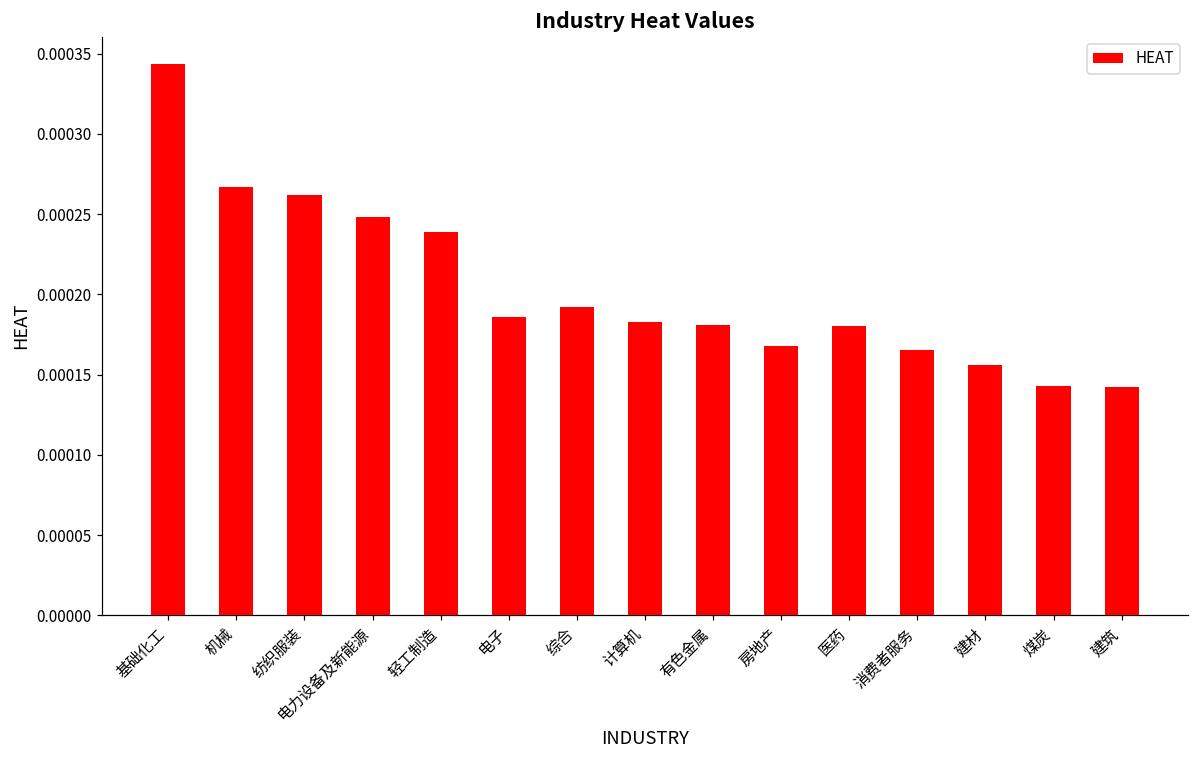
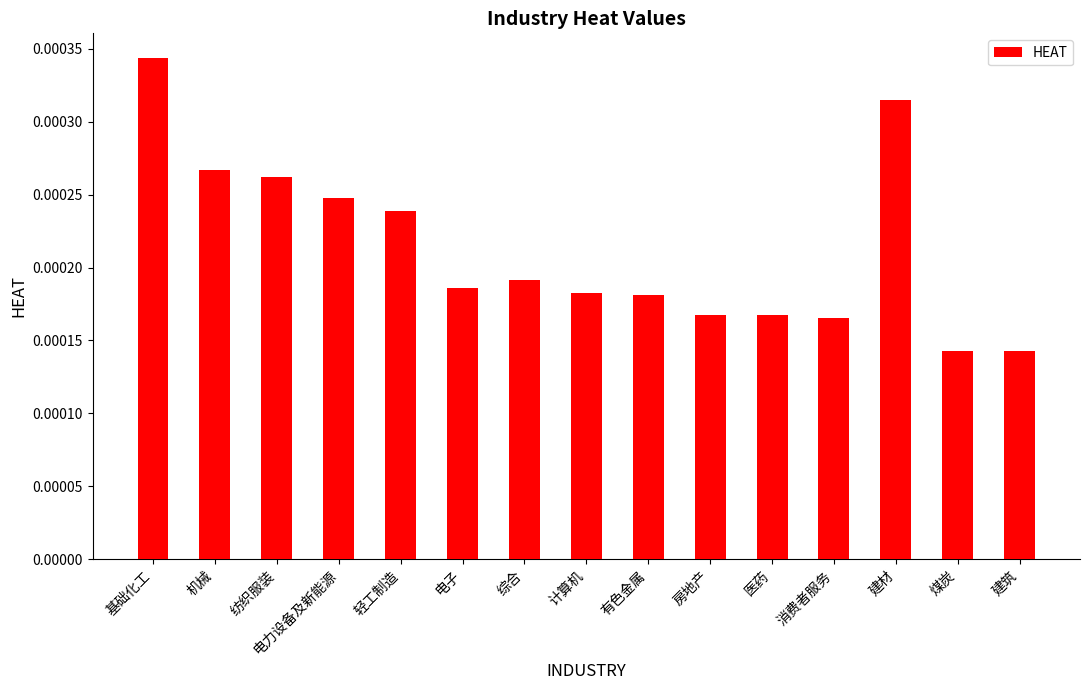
医药: 0.000180 -> 0.000167
建材: 0.000156 -> 0.000315
